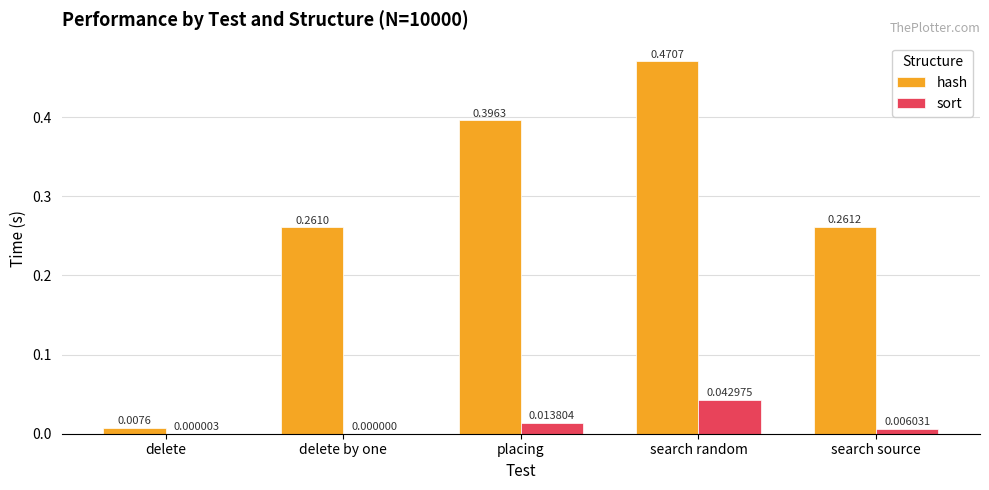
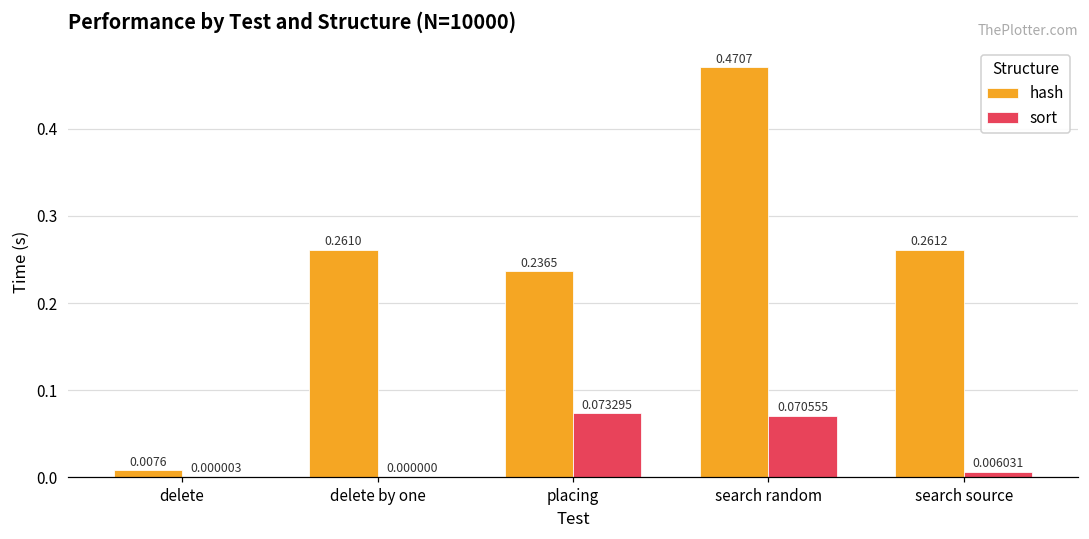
hash, placing: 0.3963 -> 0.2365
sort, placing: 0.013804 -> 0.073295
sort, search random: 0.042975 -> 0.070555
